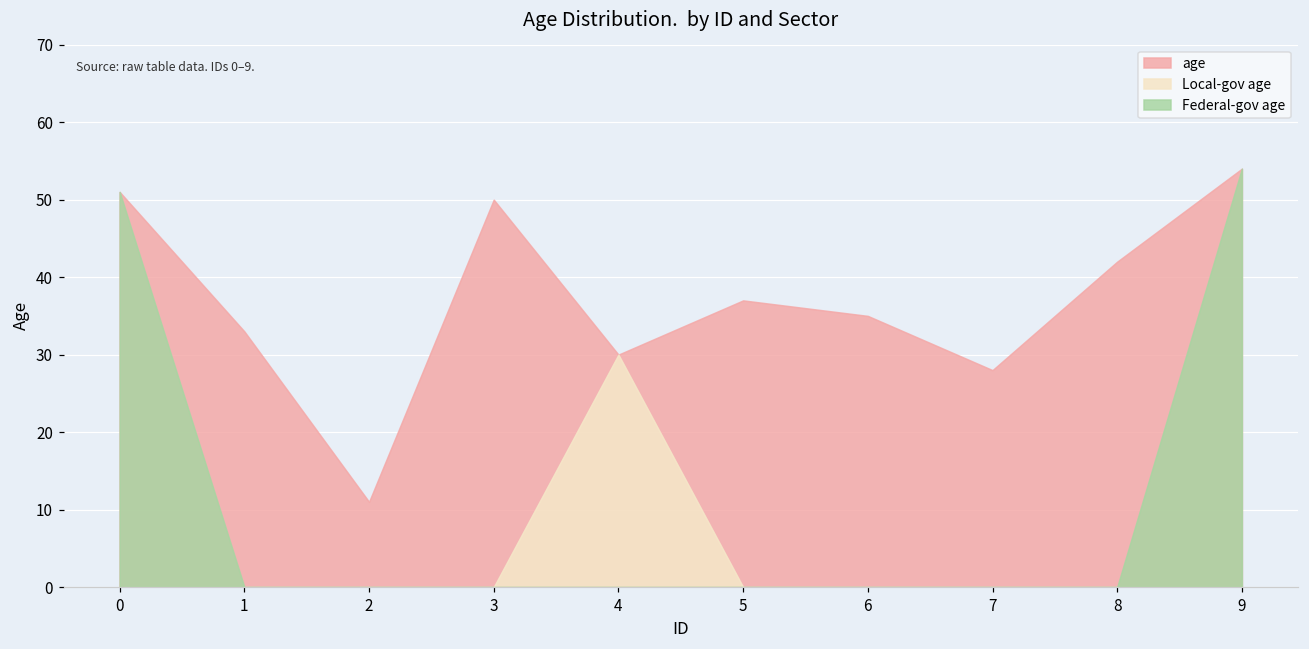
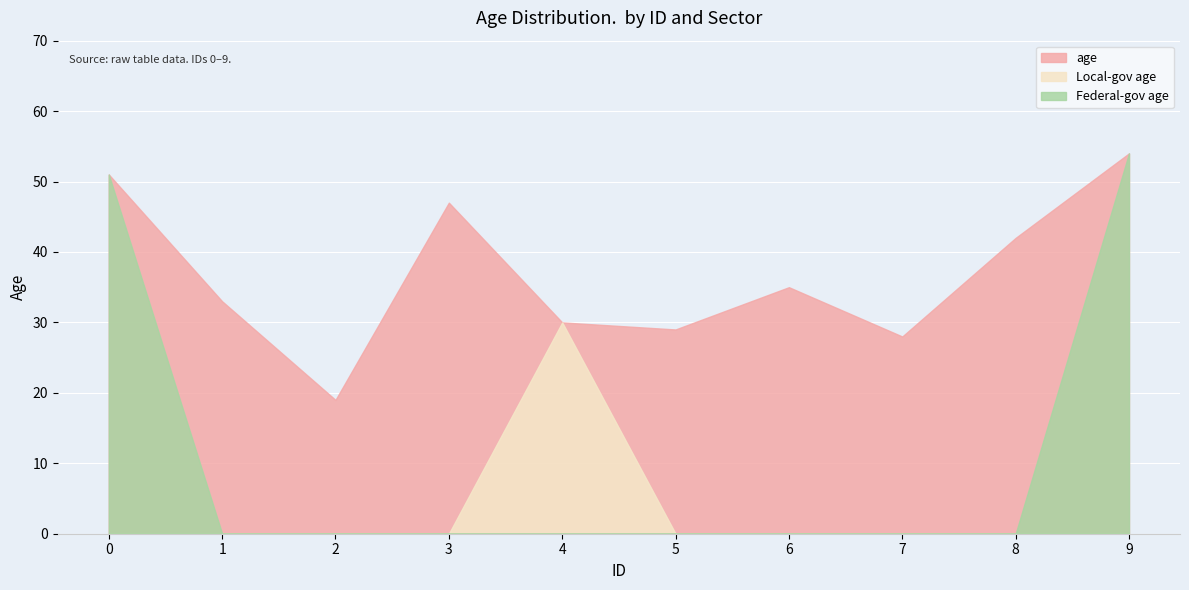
age, 2: 11 -> 19
age, 3: 50 -> 47
age, 5: 37 -> 29
